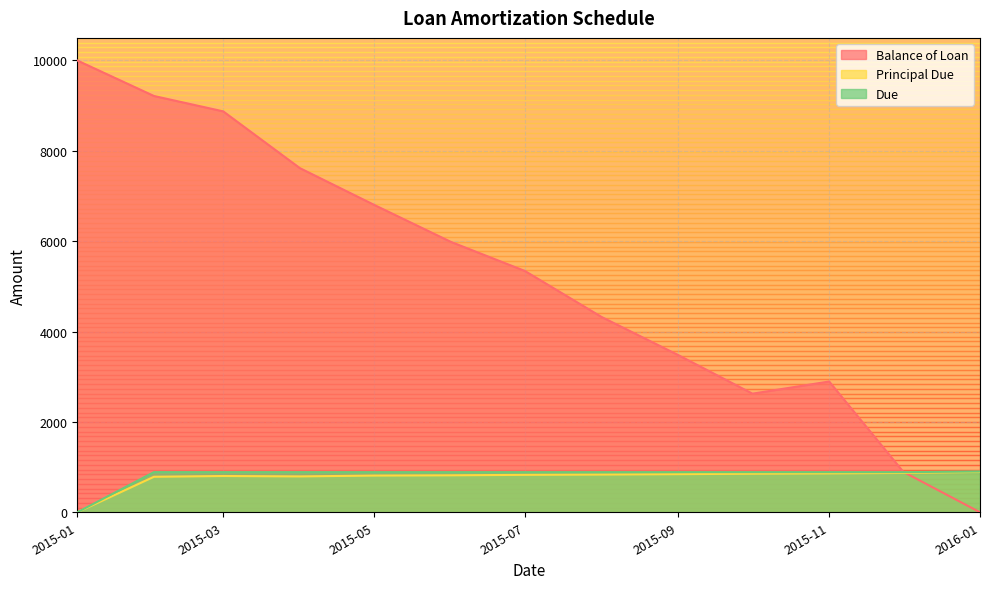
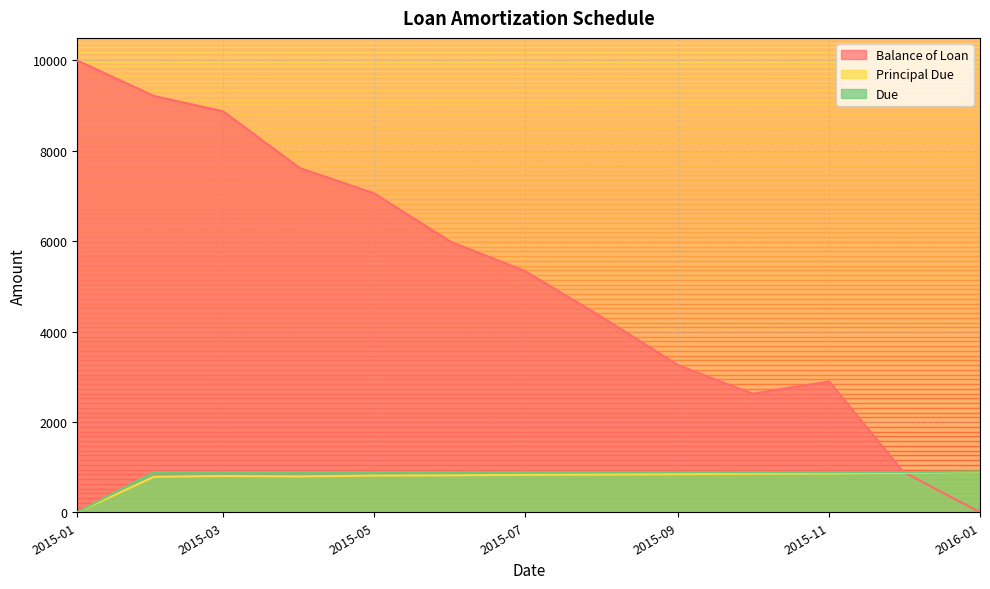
Balance of Loan, 2015-05: 6800 -> 7100
Balance of Loan, 2015-09: 3500 -> 3300
